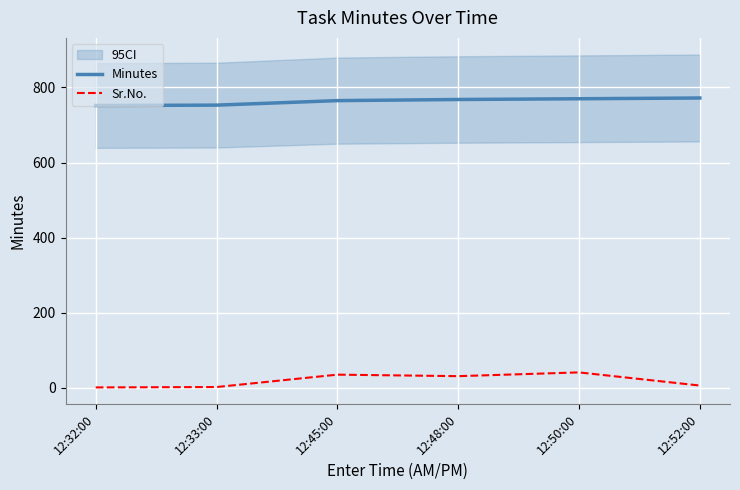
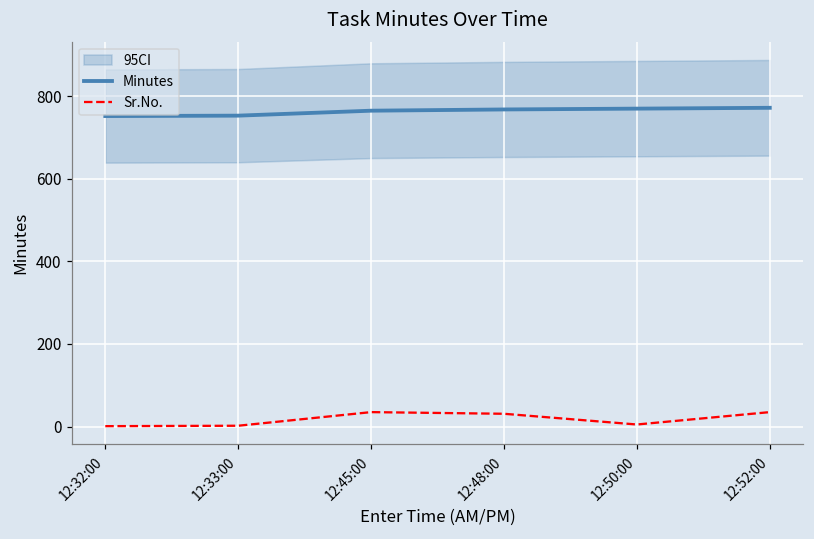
Sr.No., 12:50:00: 40 -> 10
Sr.No., 12:52:00: 10 -> 40
